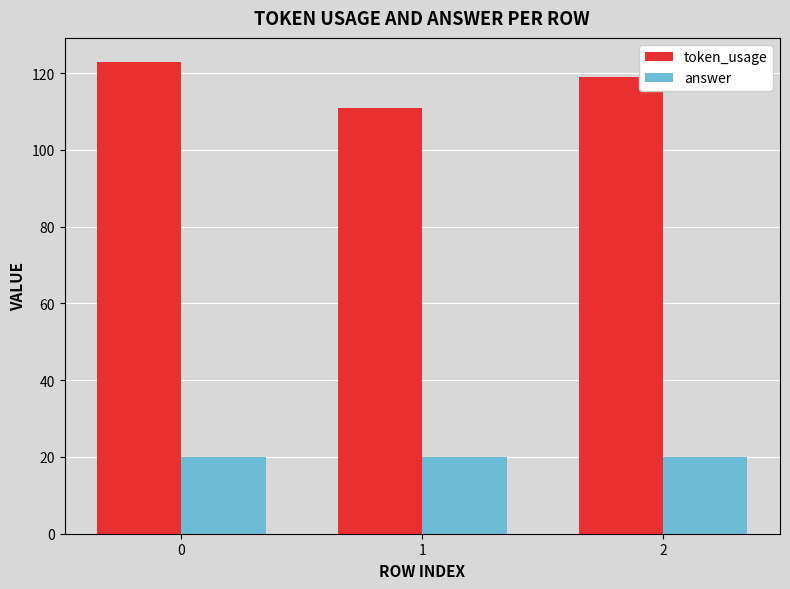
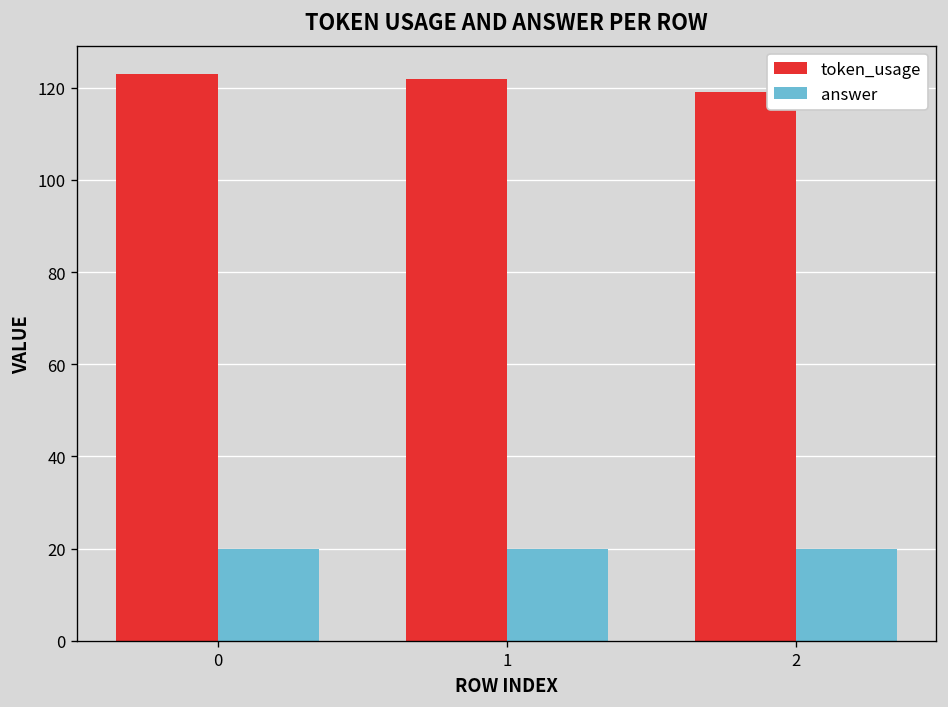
token_usage, 1: 111 -> 122
